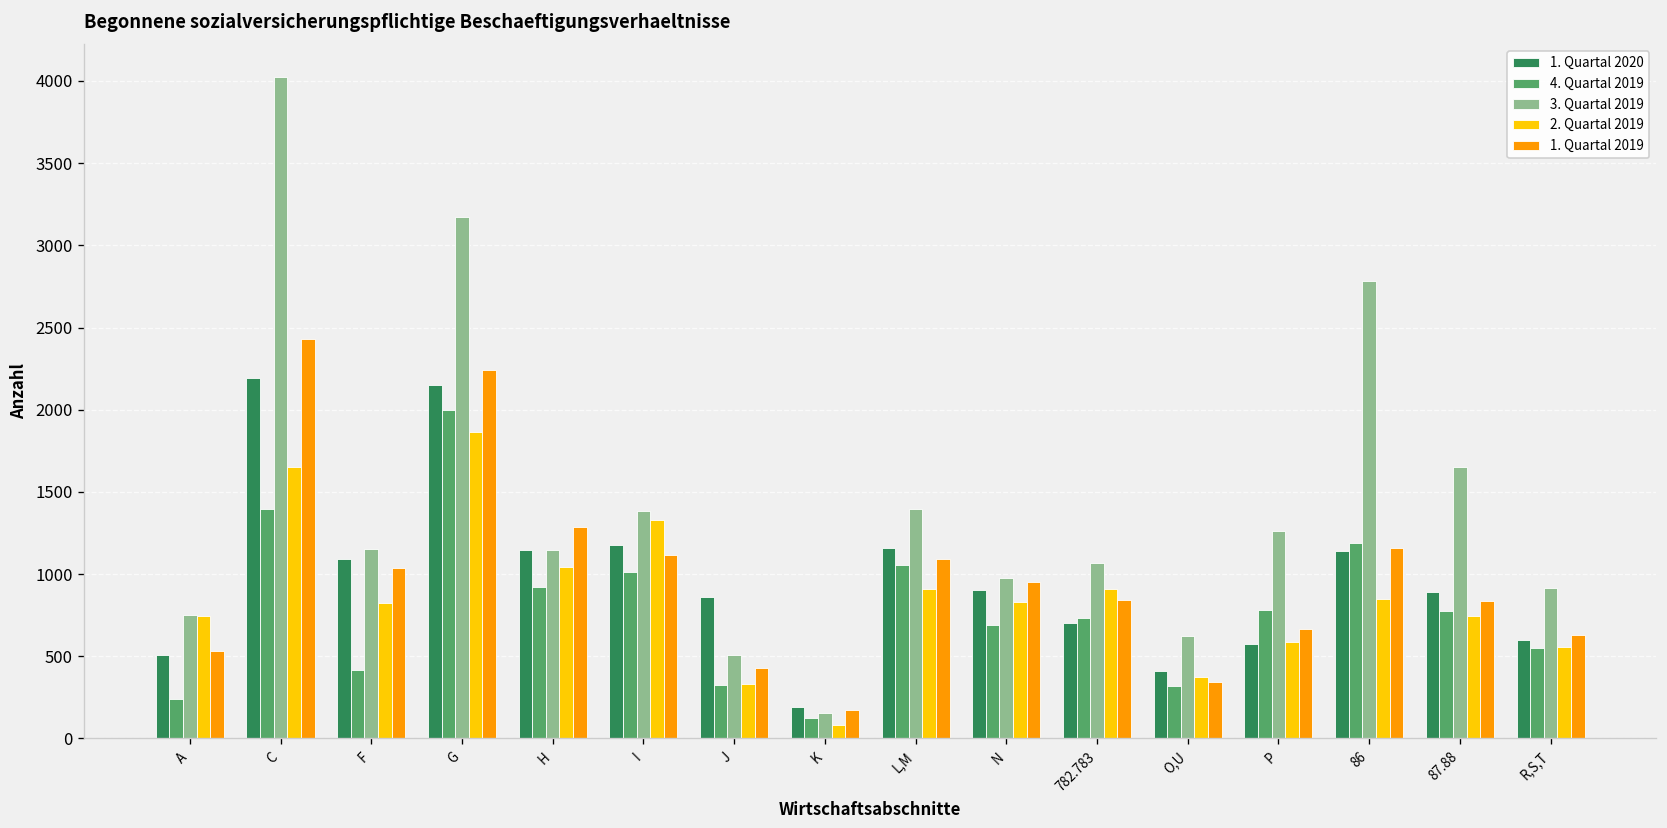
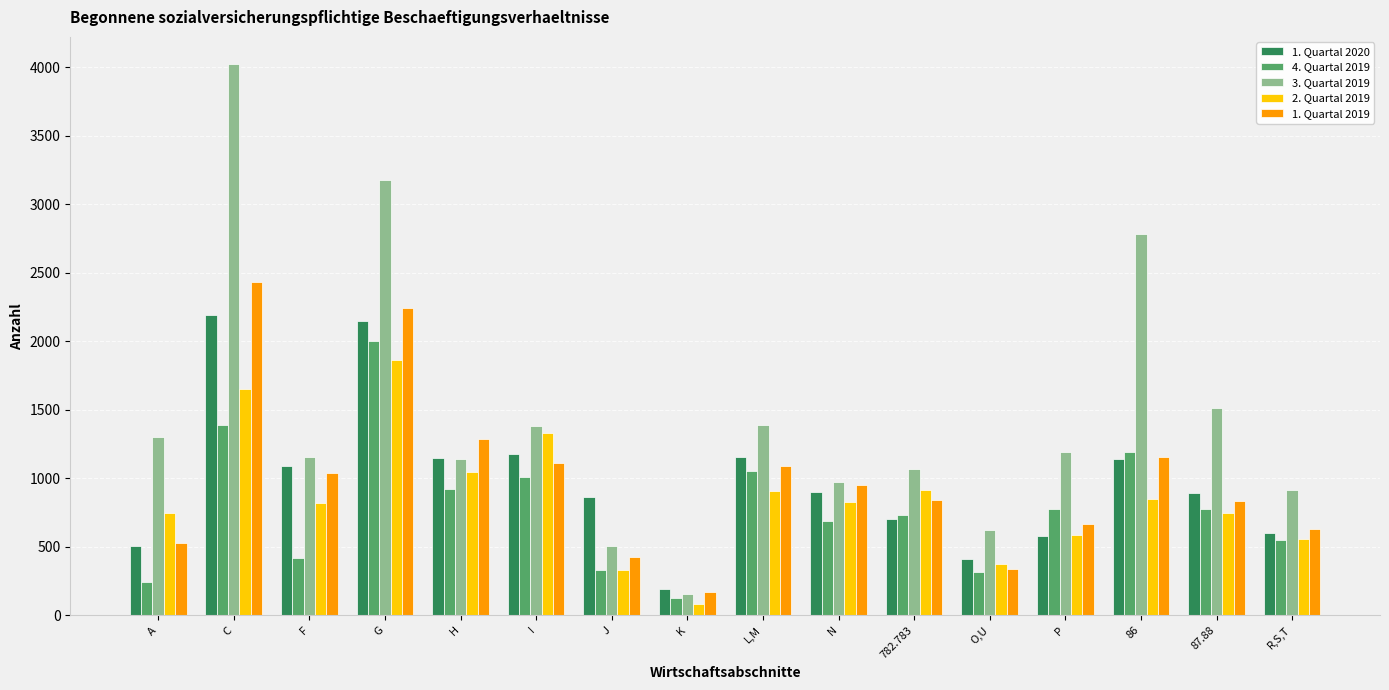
3. Quartal 2019, A: 750 -> 1300
3. Quartal 2019, P: 1260 -> 1190
3. Quartal 2019, 87.88: 1650 -> 1510
